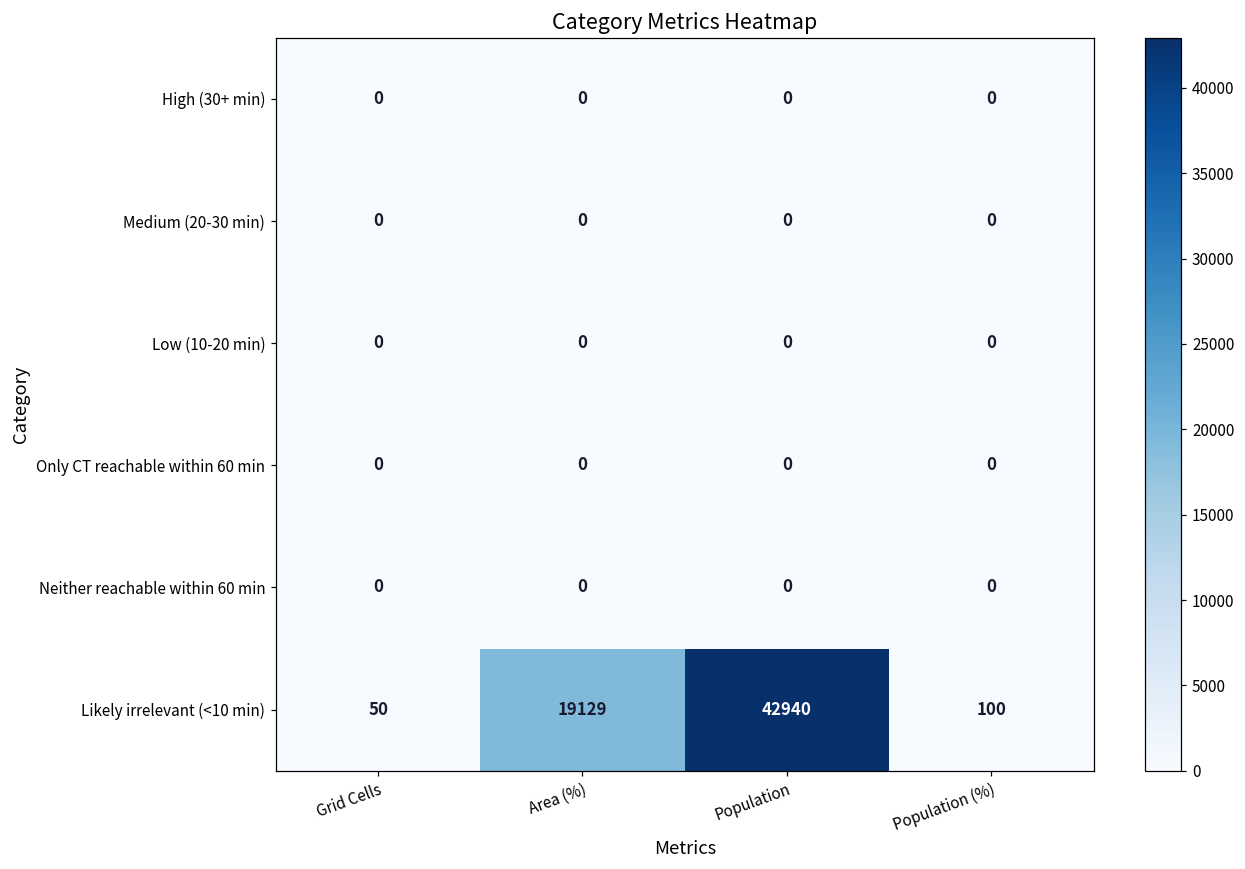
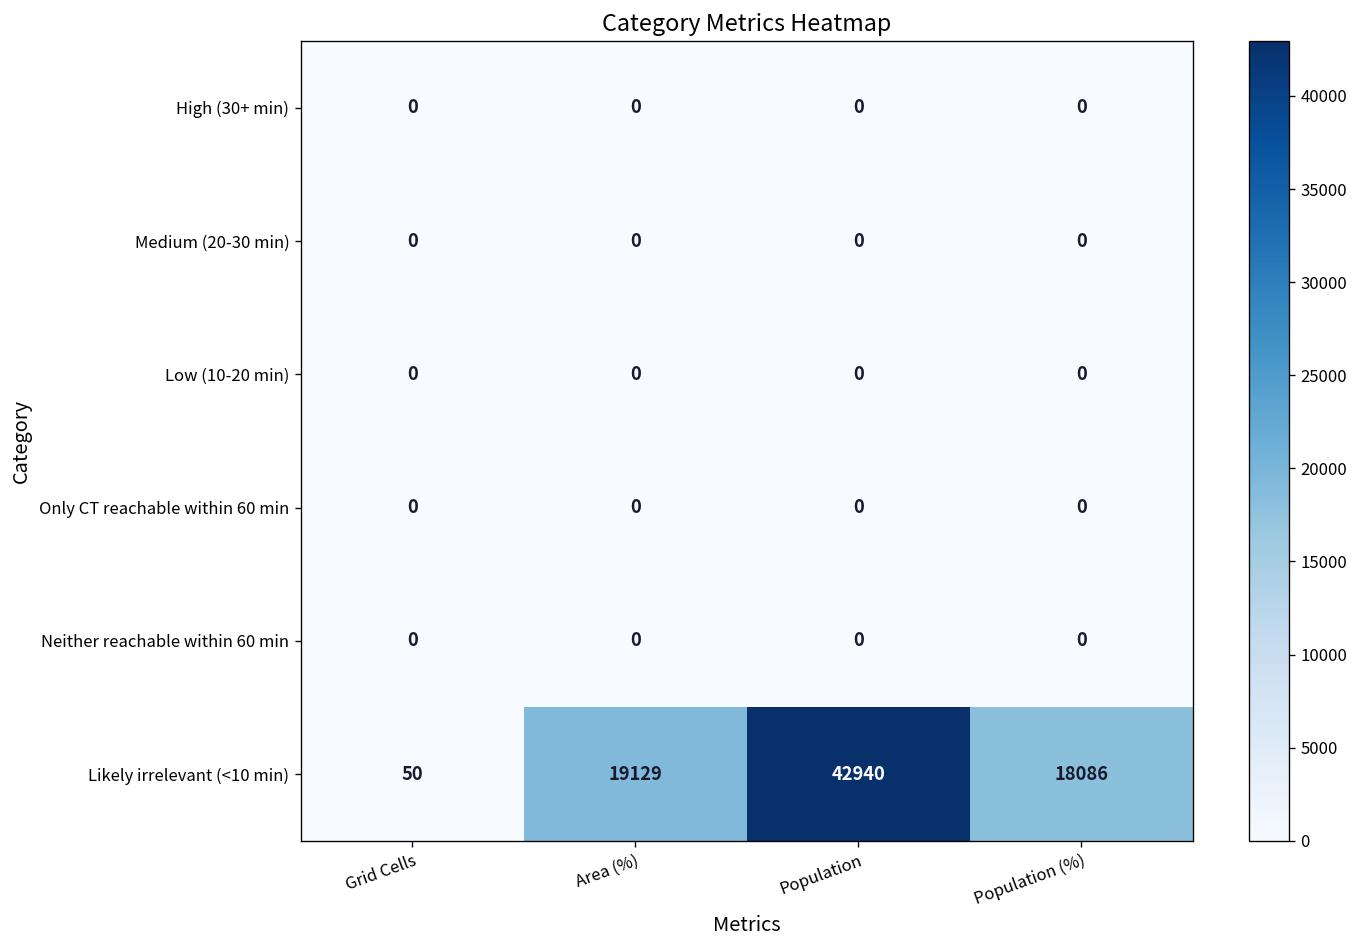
Likely irrelevant (<10 min), Population (%): 100 -> 18086
